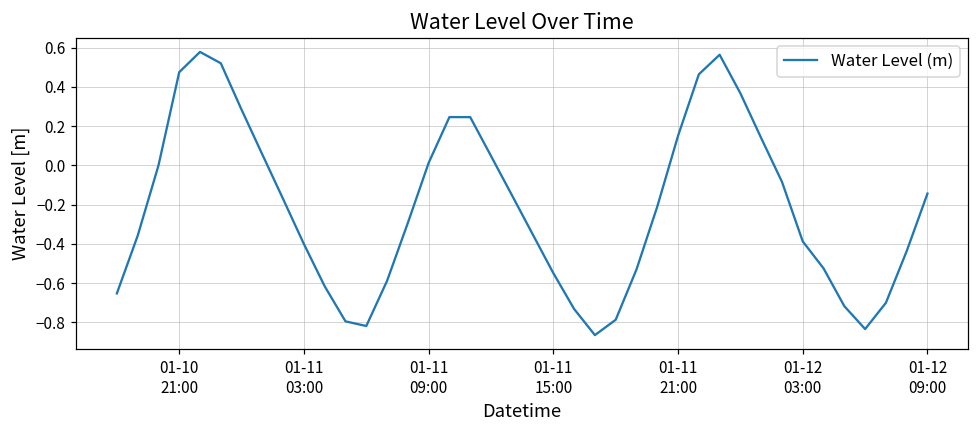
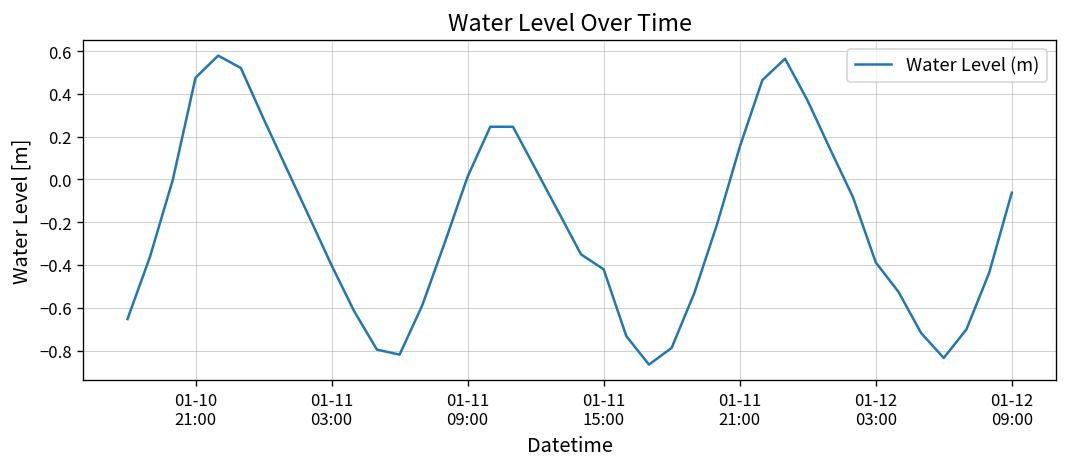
01-11 15:00: -0.55 -> -0.42
01-12 09:00: -0.14 -> -0.06
